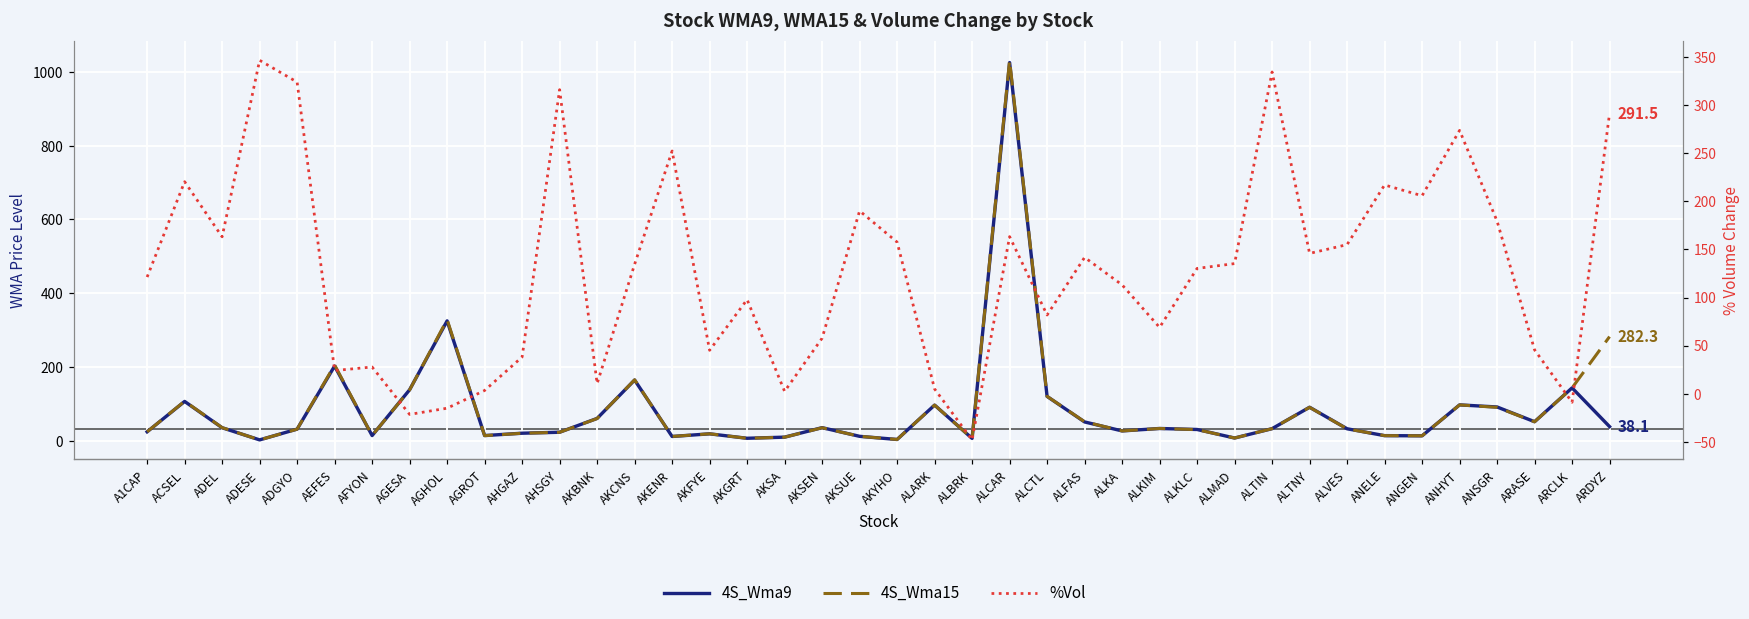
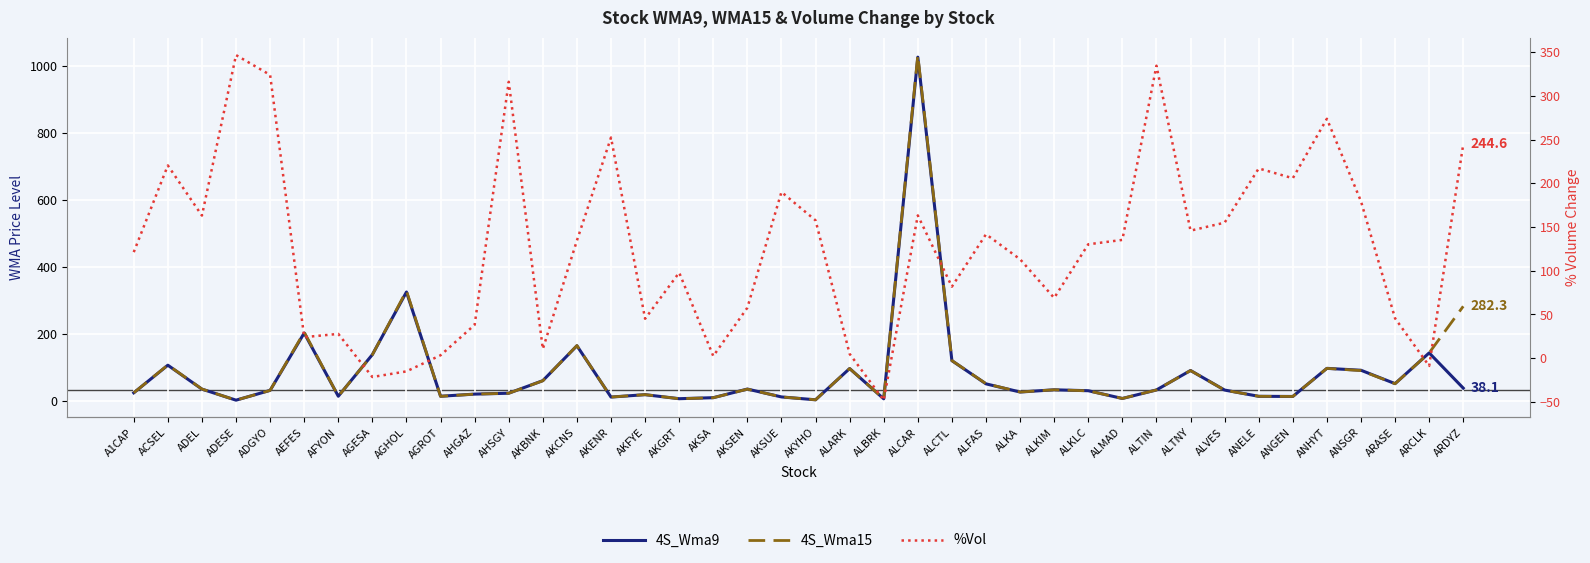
%Vol, ARDYZ: 291.5 -> 244.6
